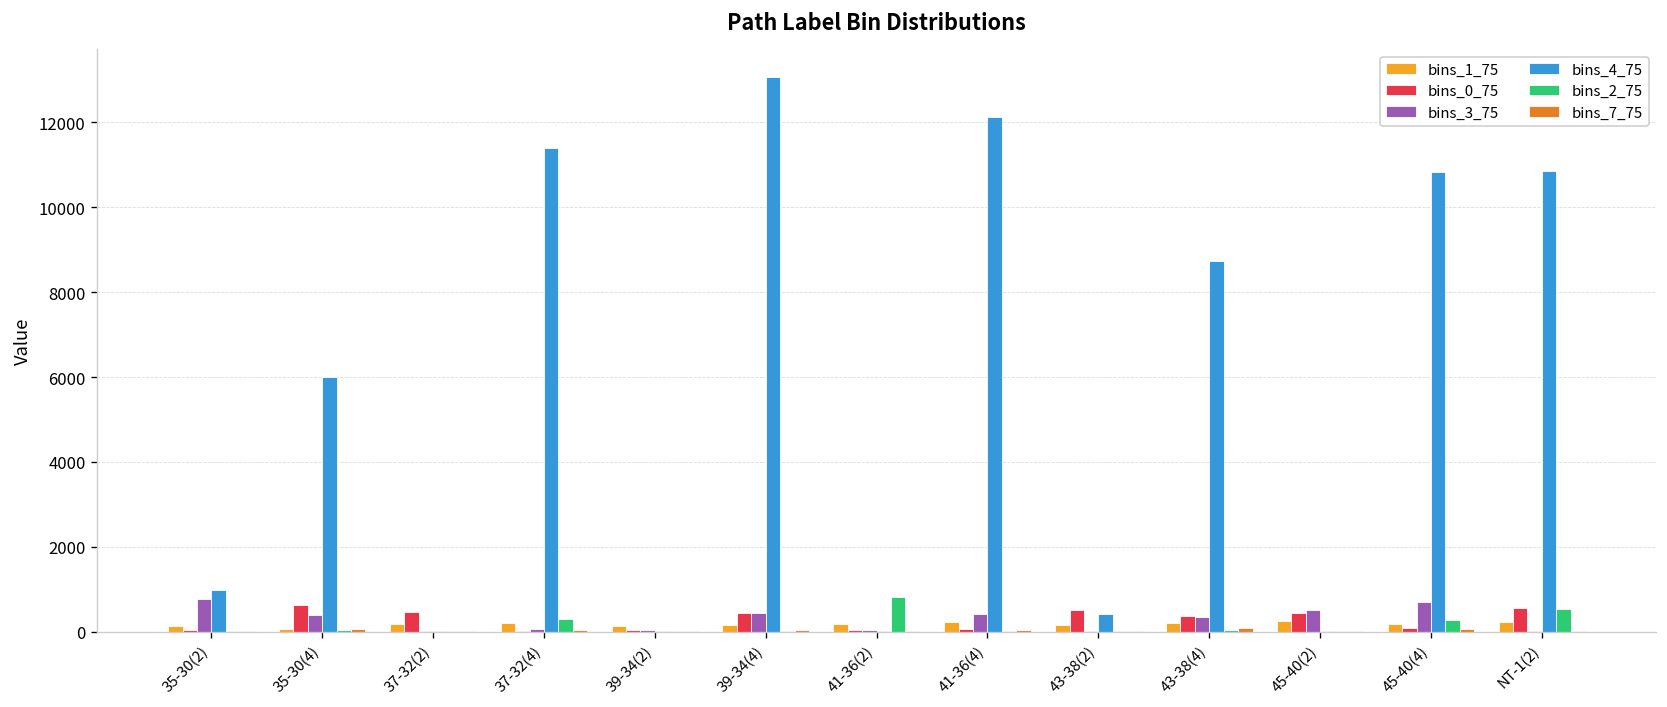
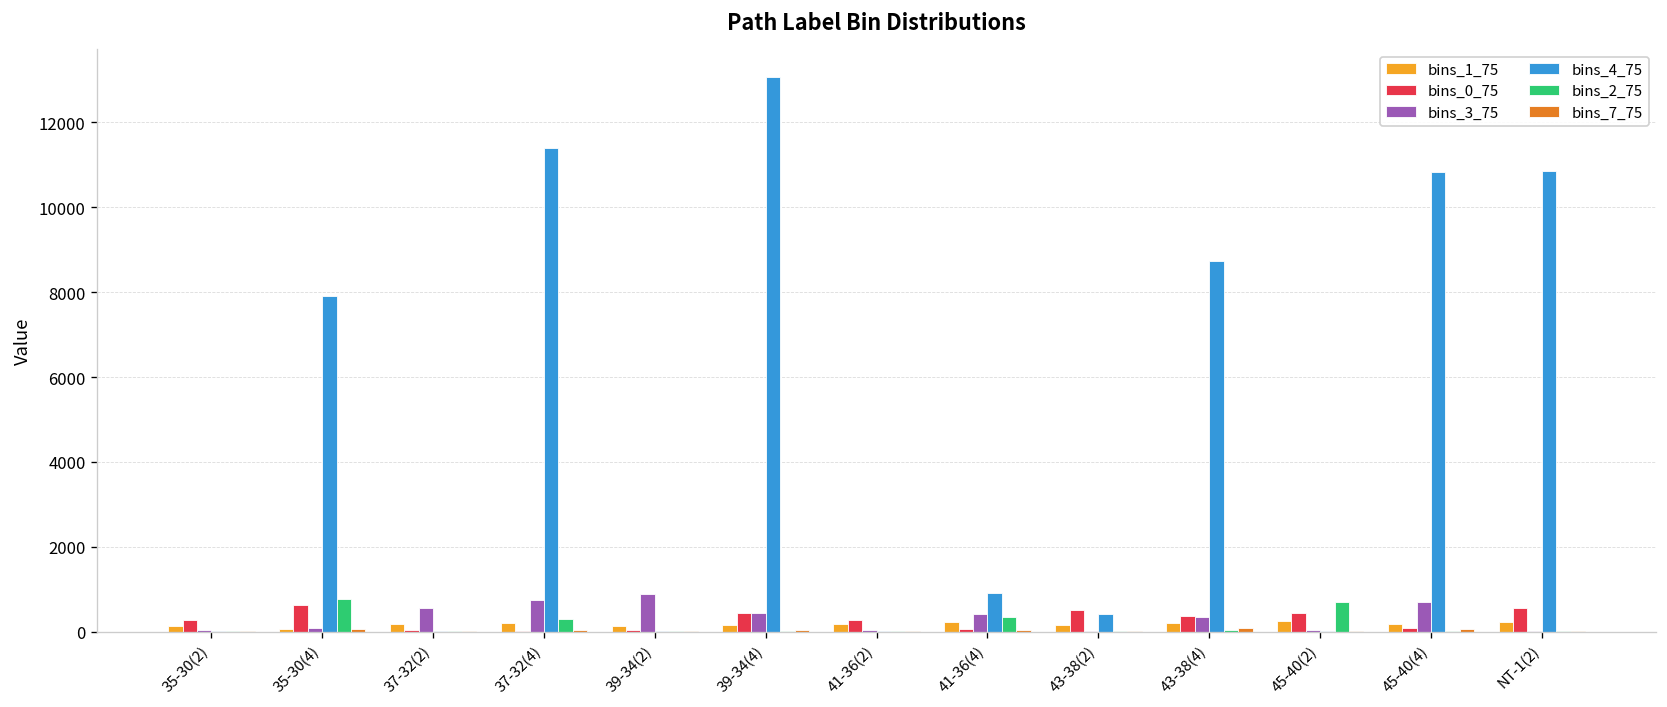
bins_0_75, 35-30(2): 0 -> 300
bins_3_75, 35-30(2): 800 -> 0
bins_4_75, 35-30(2): 1000 -> 0
bins_3_75, 35-30(4): 400 -> 100
bins_4_75, 35-30(4): 6000 -> 7900
bins_2_75, 35-30(4): 0 -> 800
bins_0_75, 37-32(2): 500 -> 0
bins_3_75, 37-32(2): 0 -> 600
bins_3_75, 37-32(4): 100 -> 700
bins_3_75, 39-34(2): 0 -> 900
bins_0_75, 41-36(2): 0 -> 300
bins_2_75, 41-36(2): 800 -> 0
bins_4_75, 41-36(4): 12100 -> 900
bins_2_75, 41-36(4): 0 -> 300
bins_3_75, 45-40(2): 500 -> 0
bins_2_75, 45-40(2): 0 -> 700
bins_2_75, 45-40(4): 300 -> 0
bins_2_75, NT-1(2): 500 -> 0
